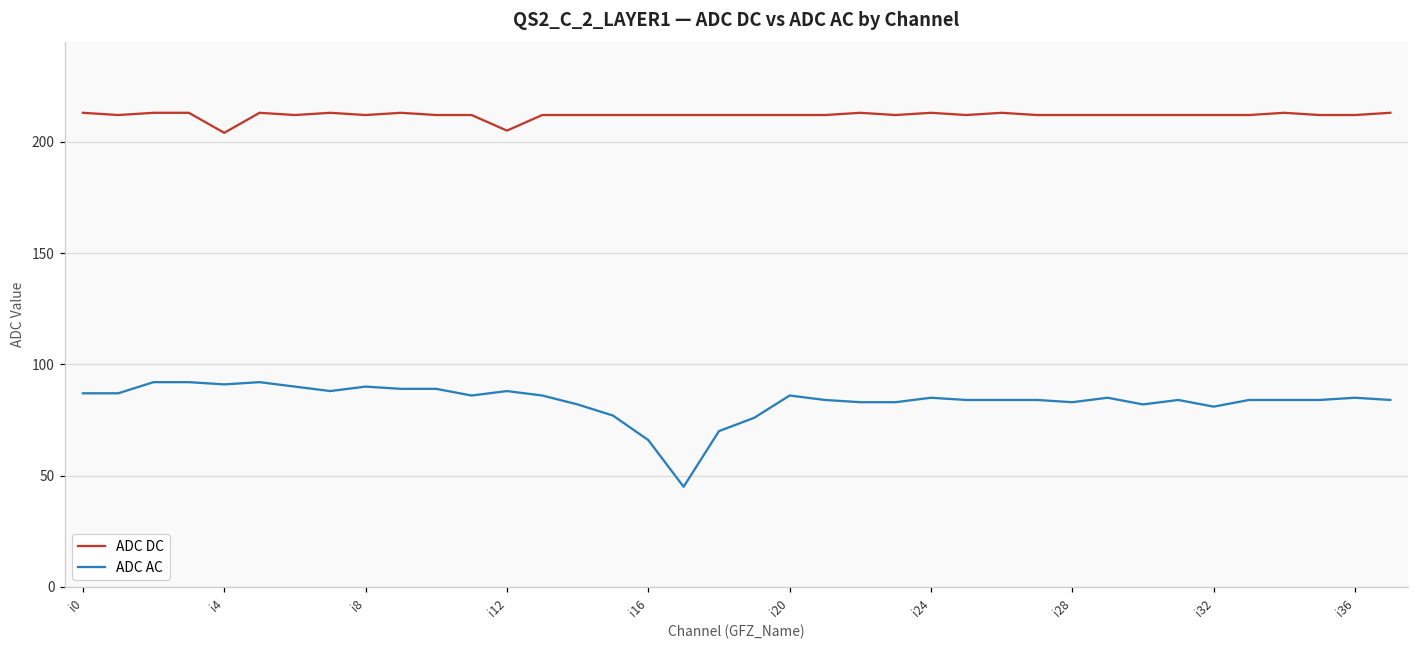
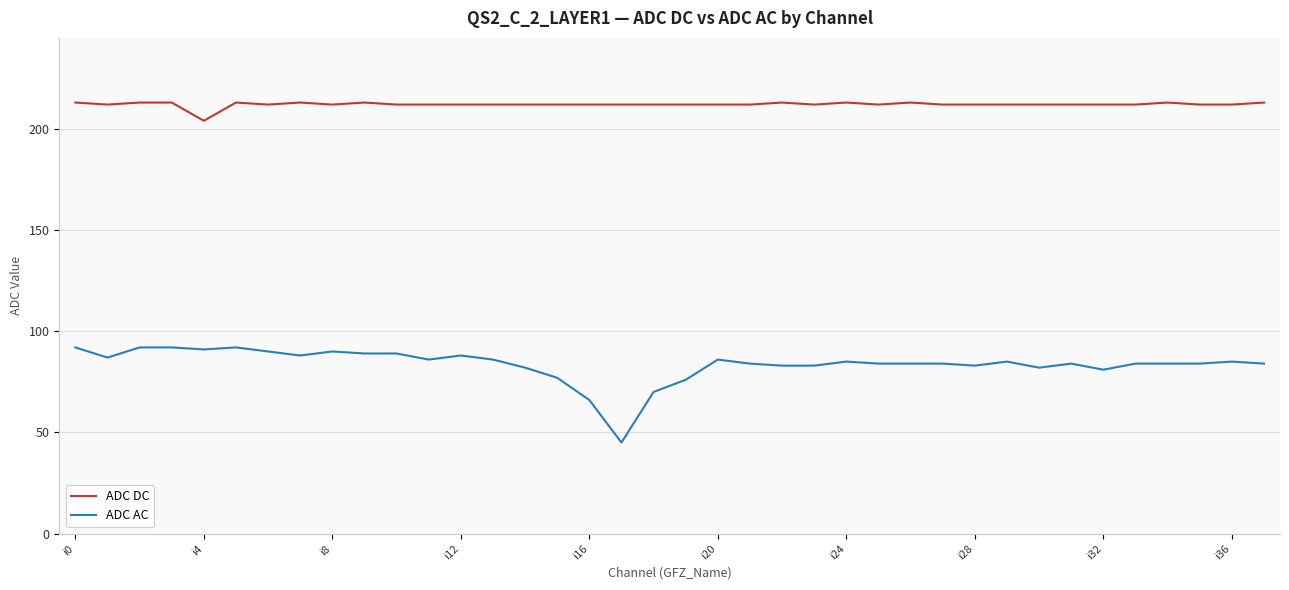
ADC AC, i0: 87 -> 92
ADC DC, i12: 205 -> 212
